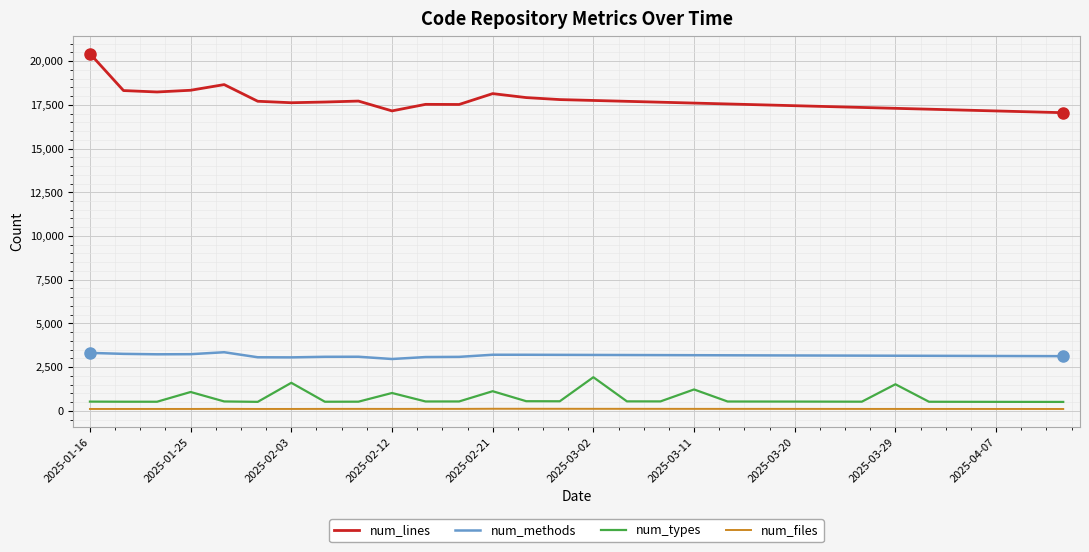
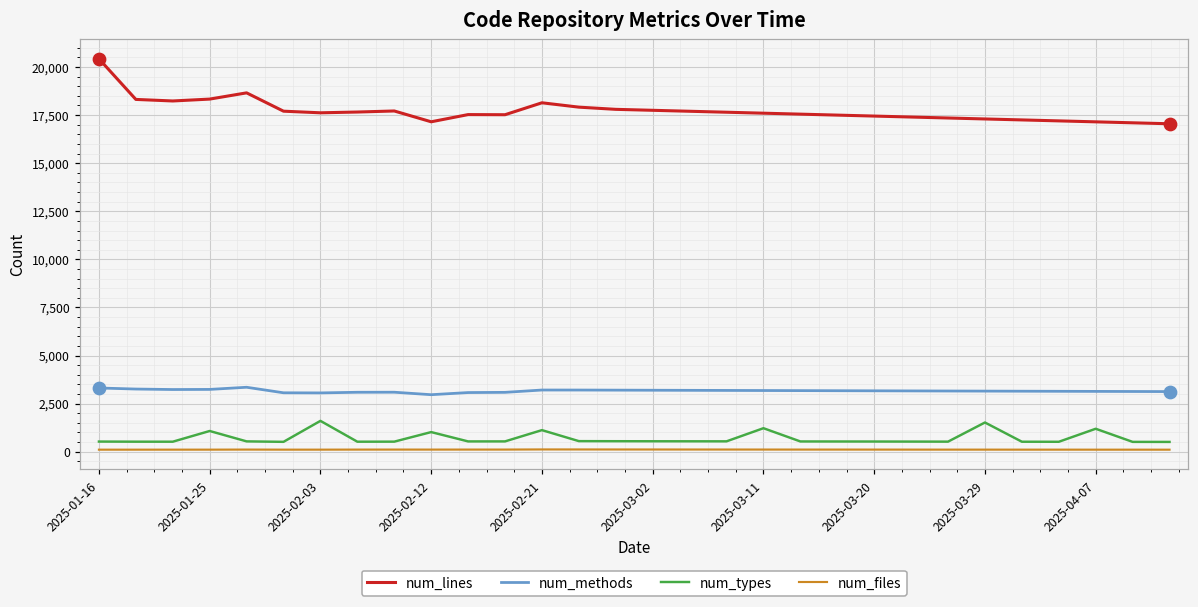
num_types, 2025-03-02: 1,900 -> 500
num_types, 2025-04-07: 500 -> 1,200
